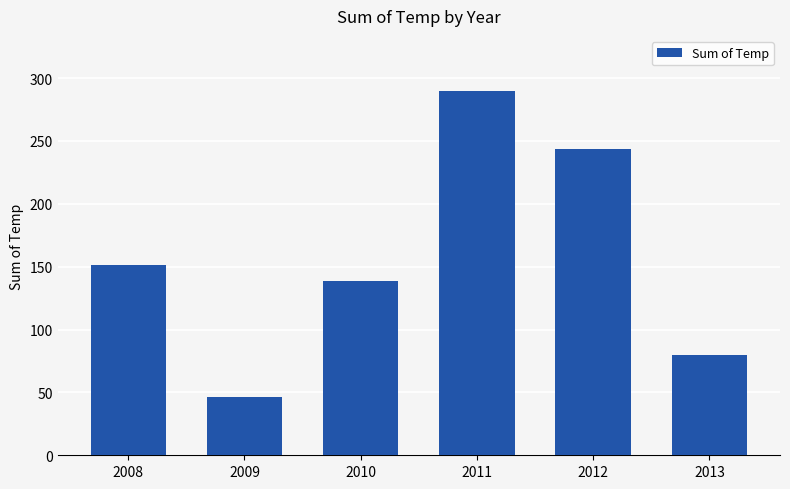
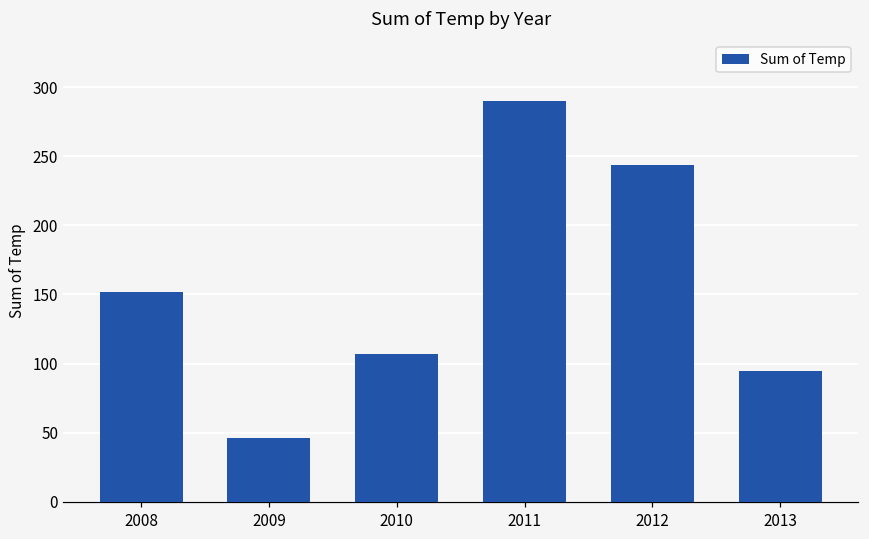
2010: 139 -> 107
2013: 80 -> 95
